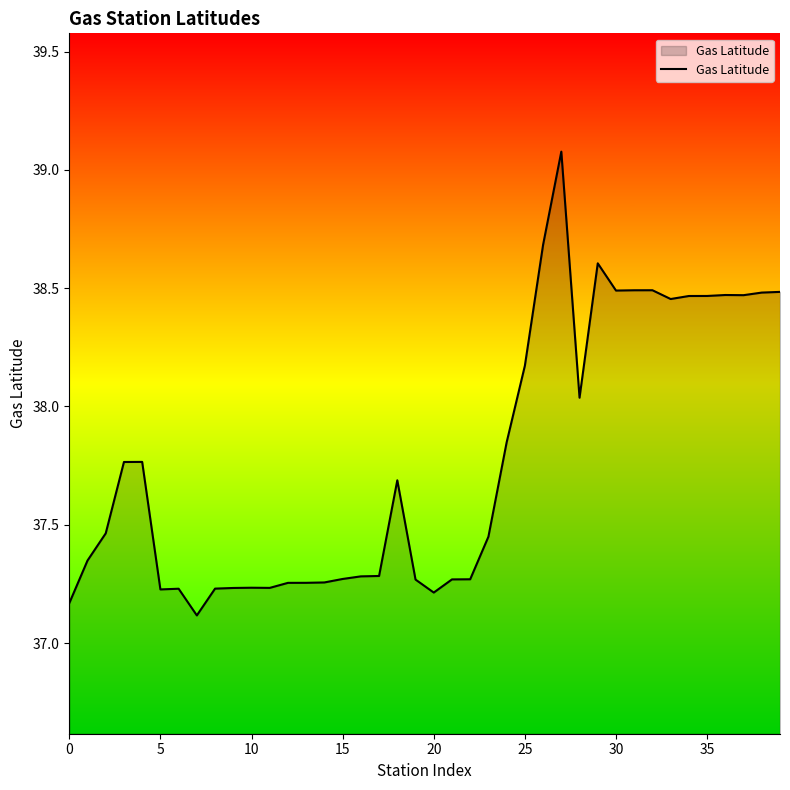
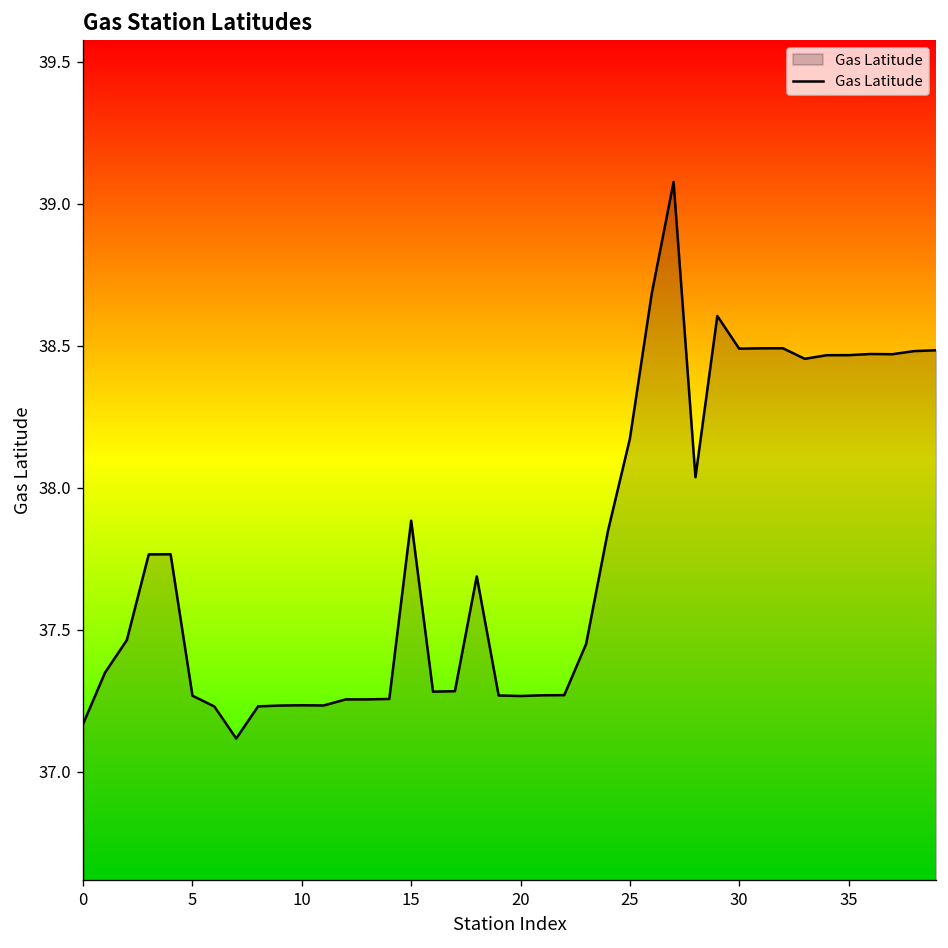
5: 37.23 -> 37.27
15: 37.27 -> 37.88
20: 37.21 -> 37.27
